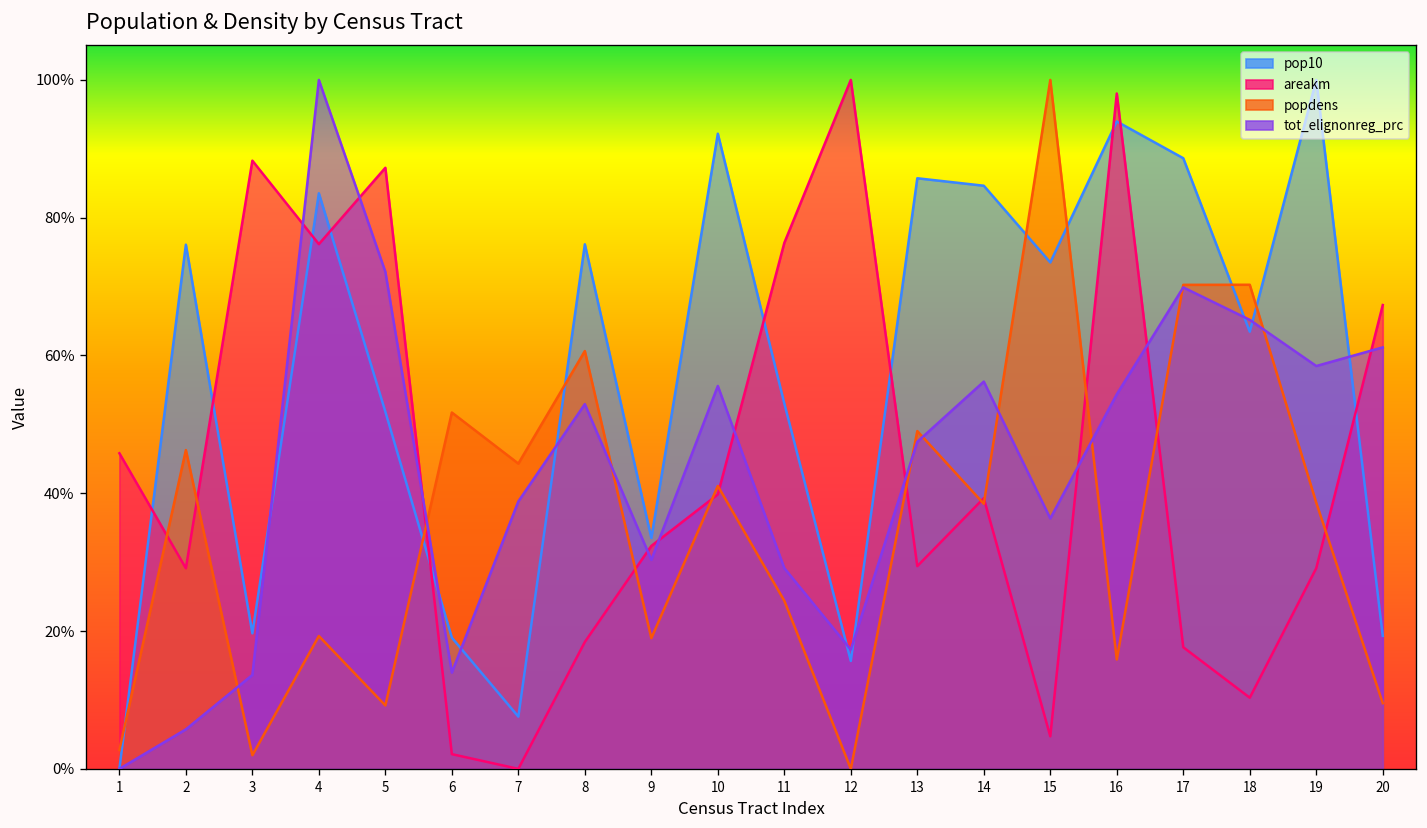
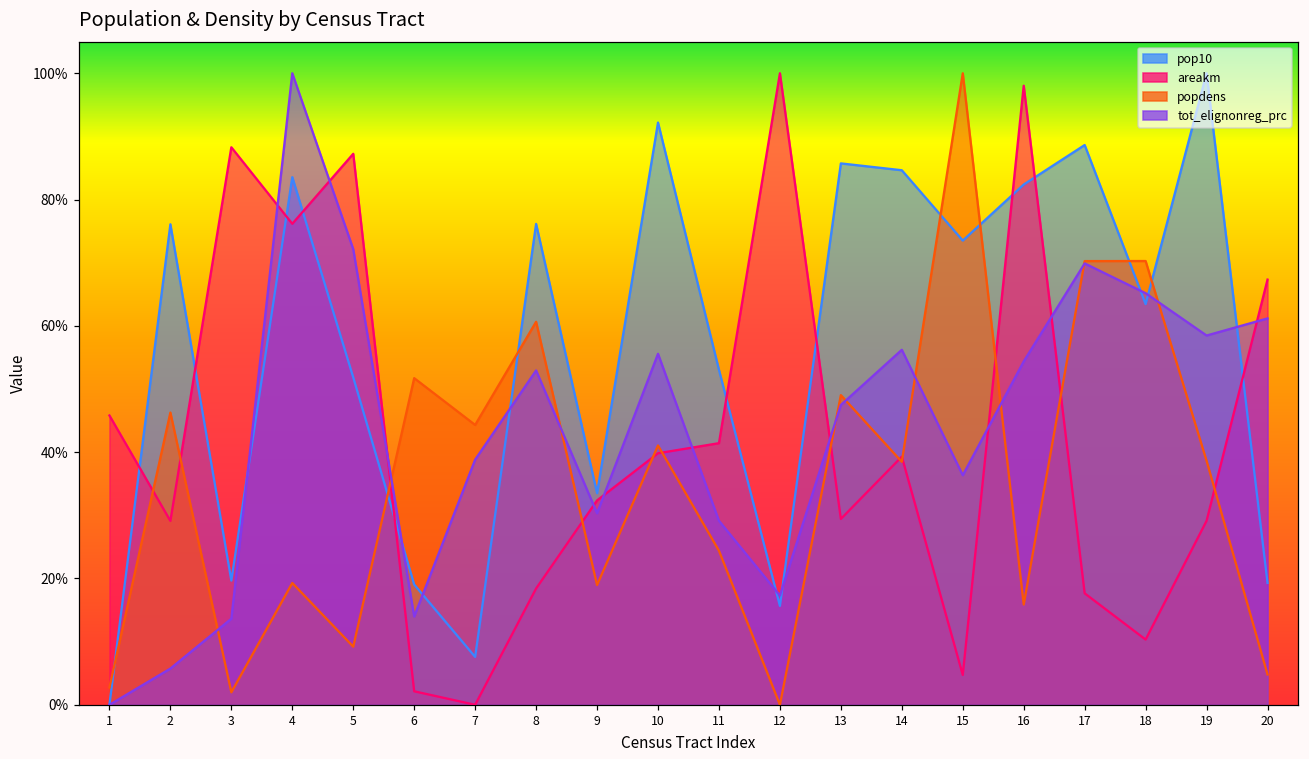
areakm, 11: 76% -> 41%
pop10, 16: 94% -> 82%
popdens, 20: 10% -> 5%
